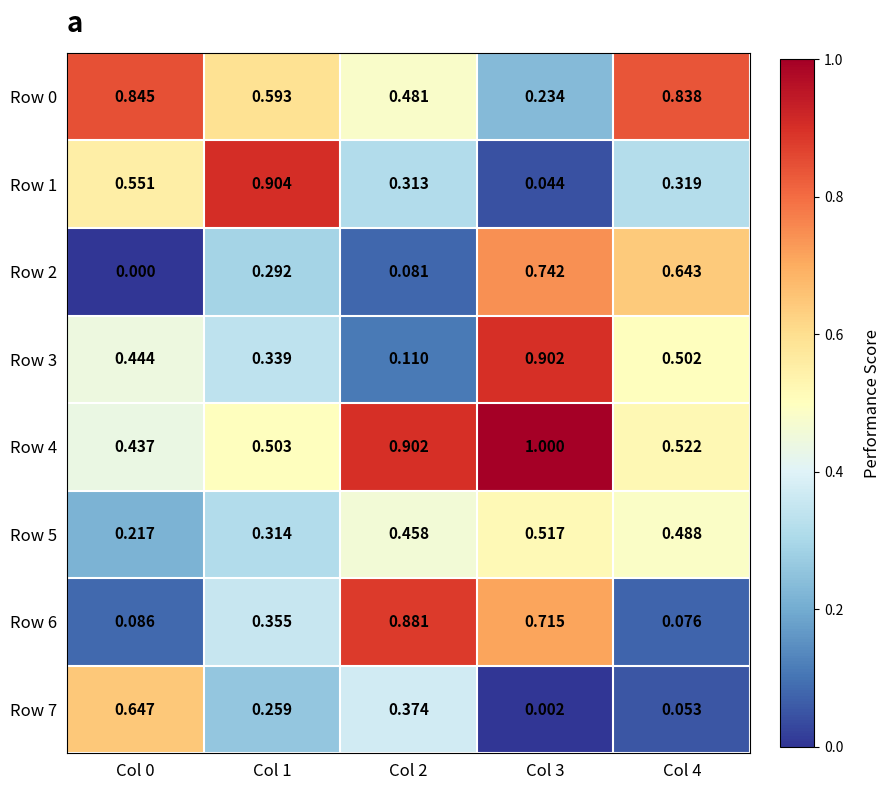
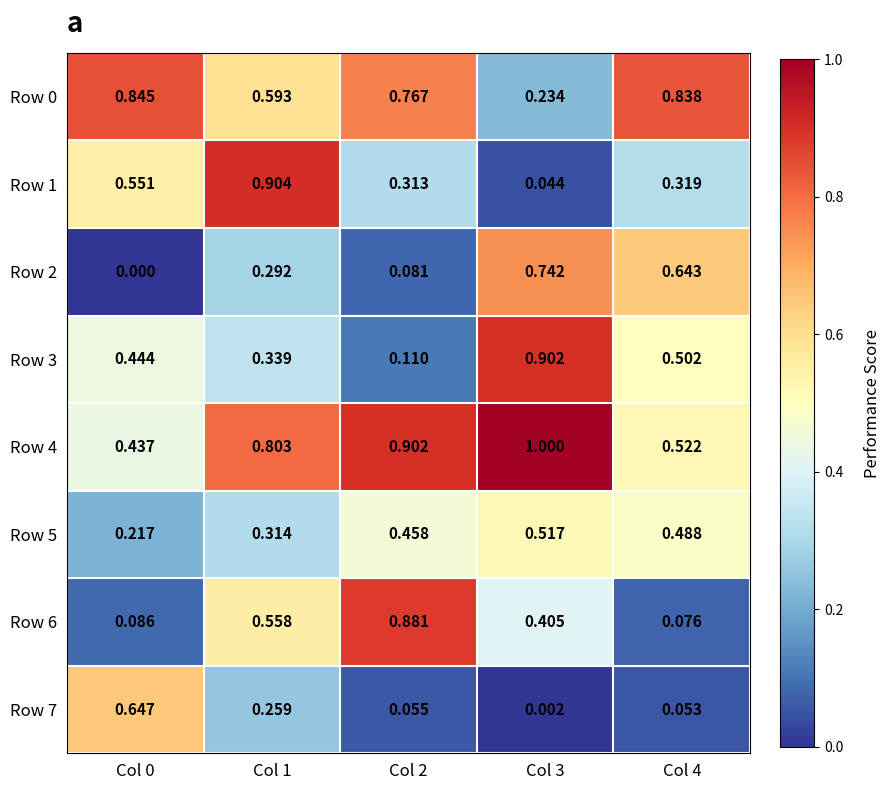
Row 0, Col 2: 0.481 -> 0.767
Row 4, Col 1: 0.503 -> 0.803
Row 6, Col 1: 0.355 -> 0.558
Row 6, Col 3: 0.715 -> 0.405
Row 7, Col 2: 0.374 -> 0.055
